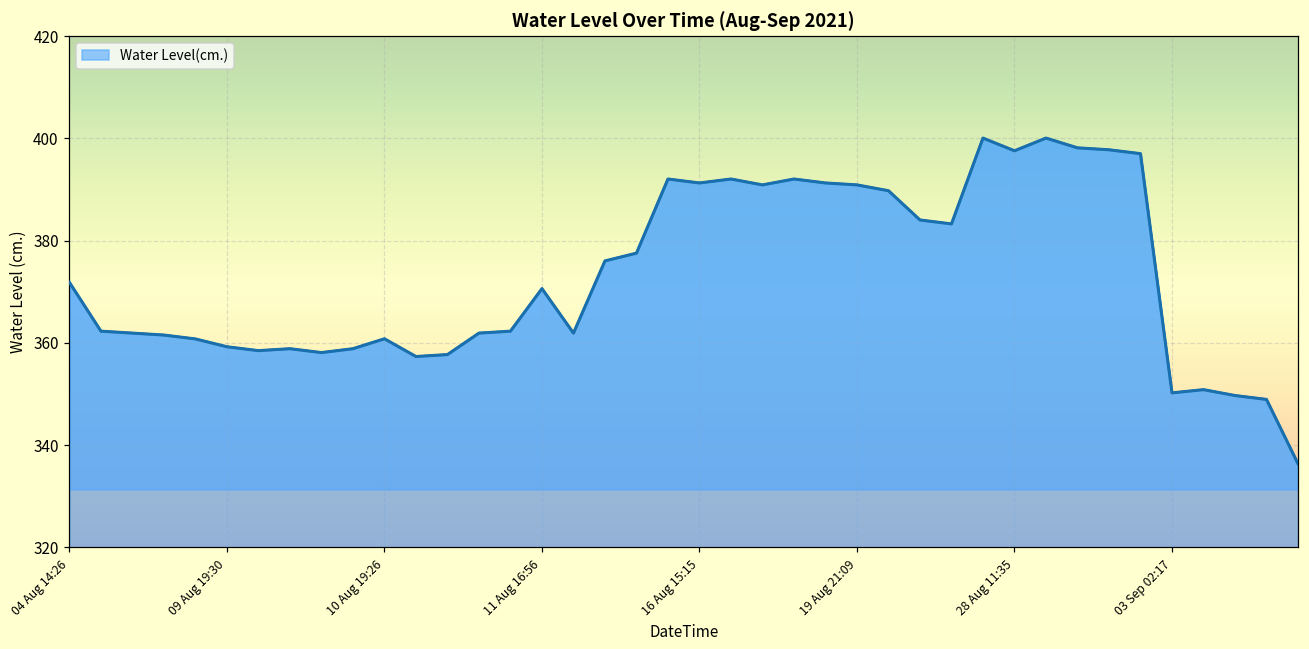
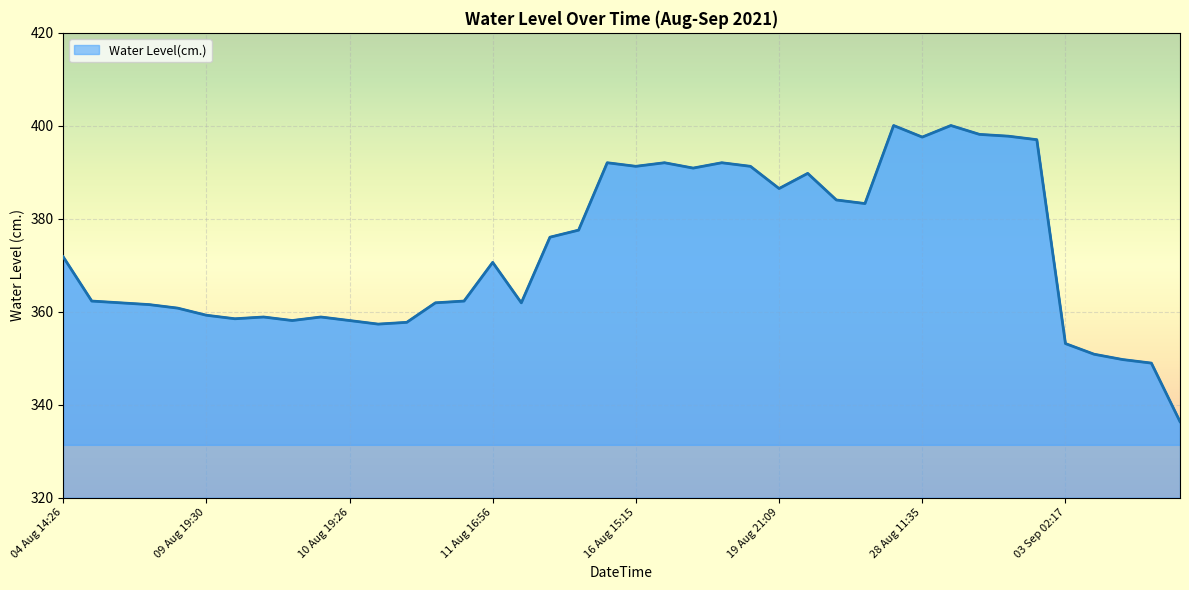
10 Aug 19:26: 361 -> 358
19 Aug 21:09: 391 -> 387
03 Sep 02:17: 350 -> 353
